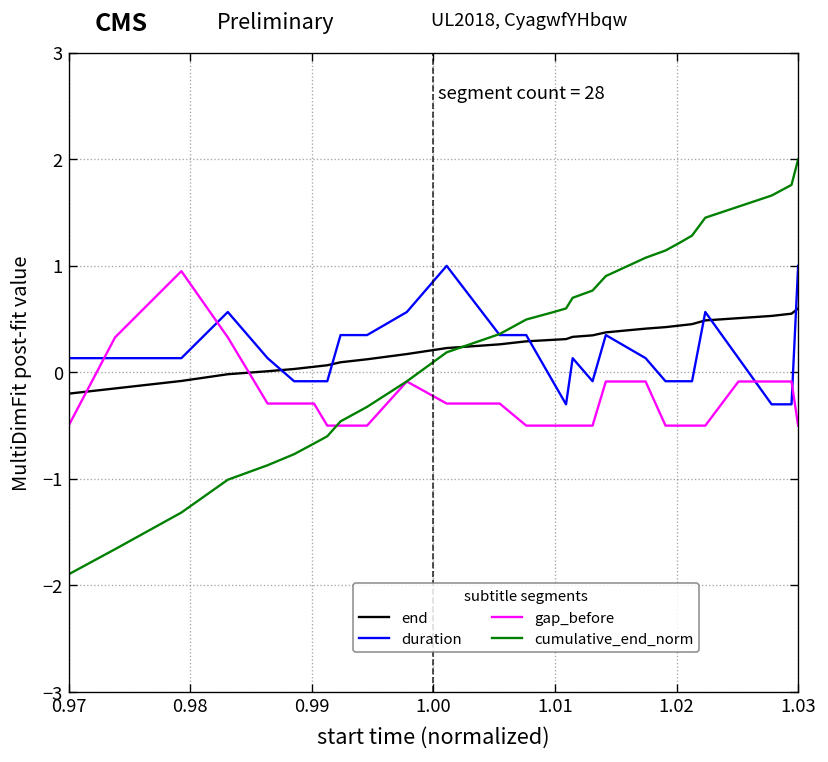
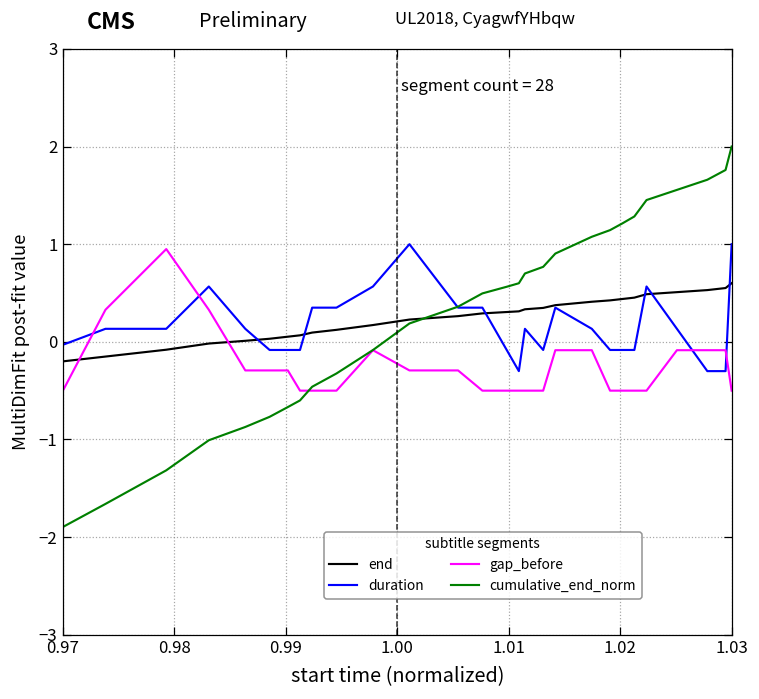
duration, 0.97: 0.1 -> 0.0
